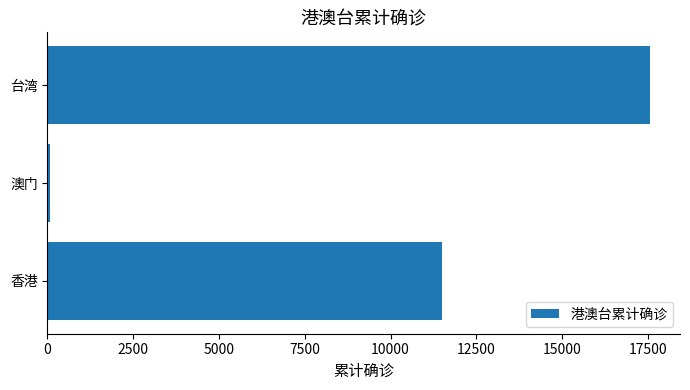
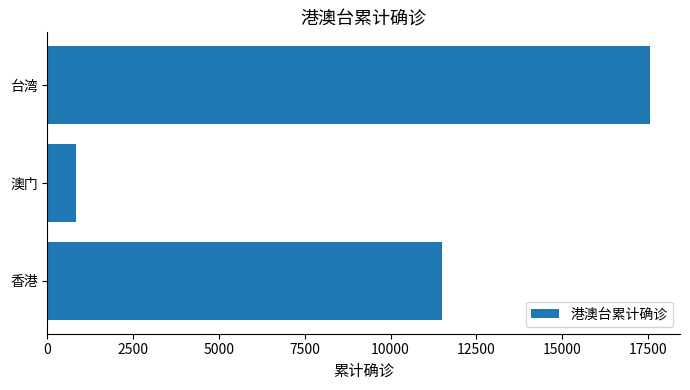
澳门: 100 -> 800
